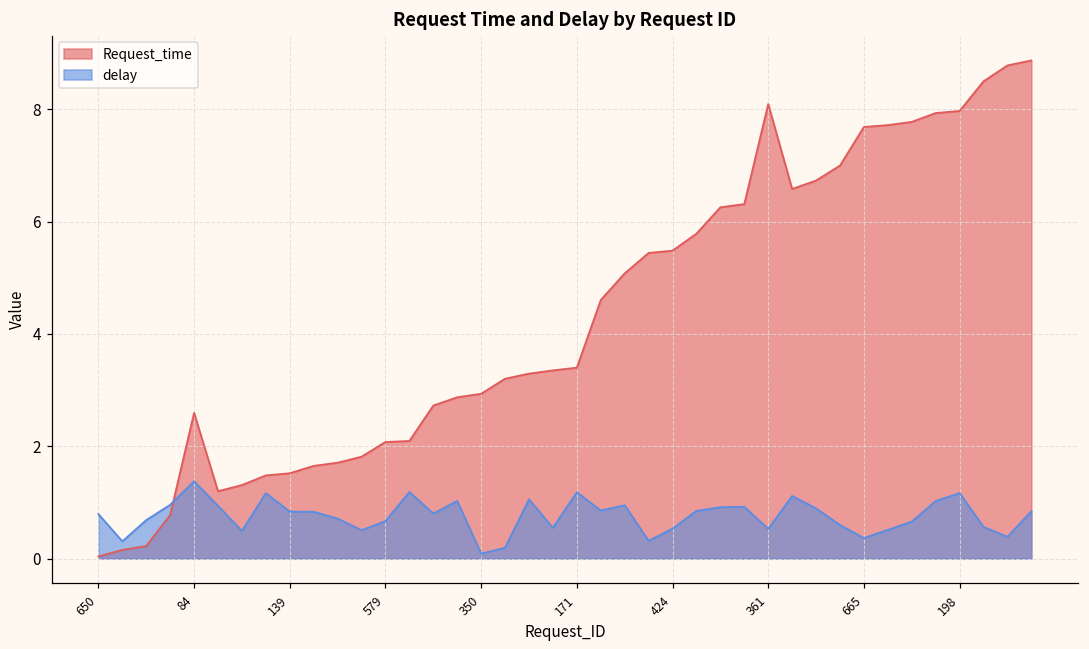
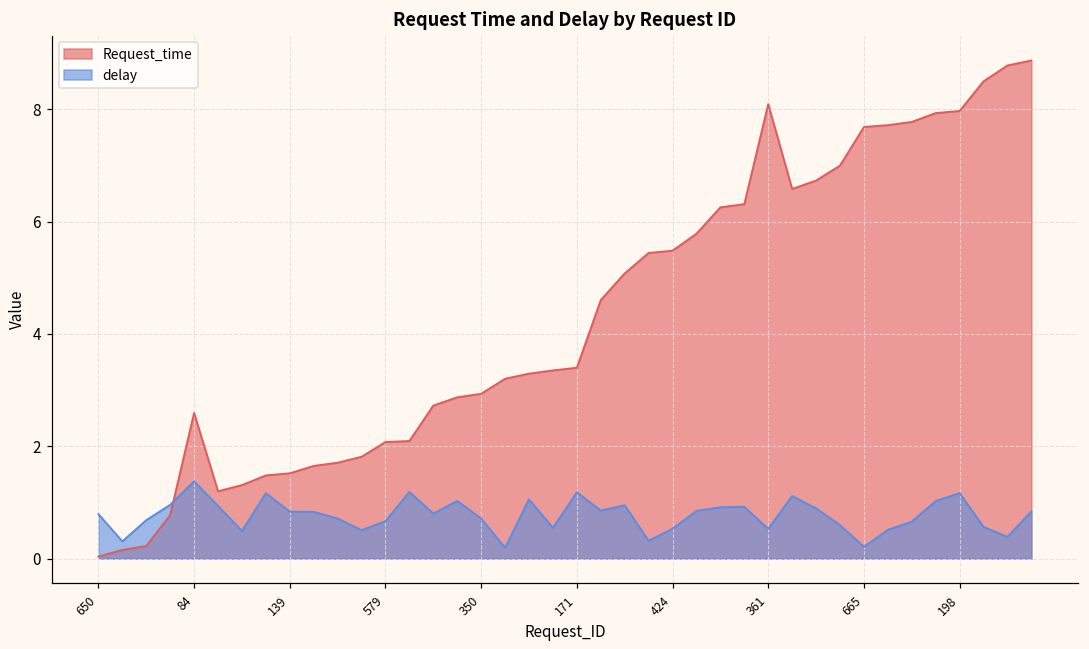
delay, 350: 0.1 -> 0.7
delay, 665: 0.4 -> 0.2
